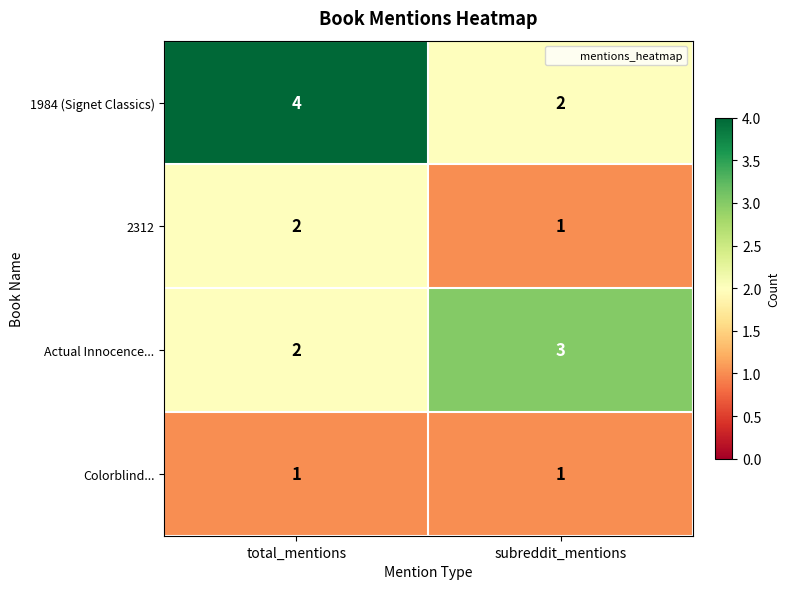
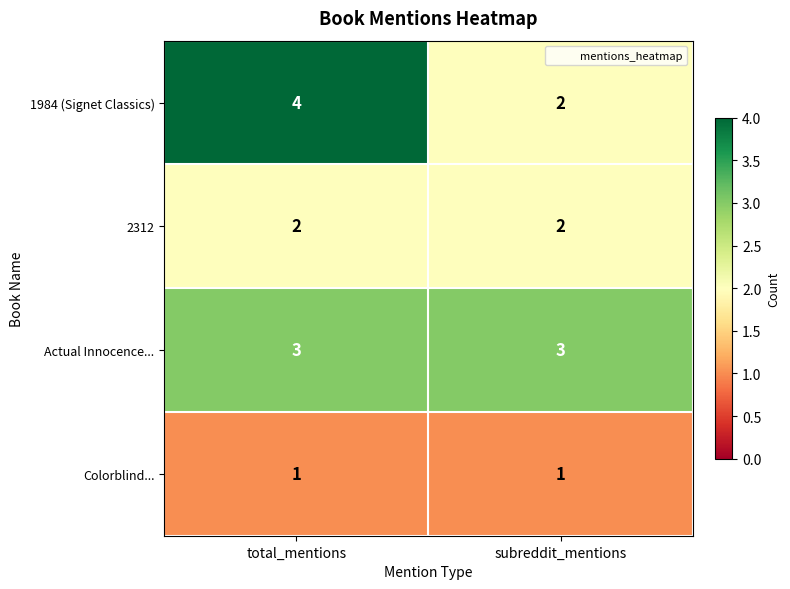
2312, subreddit_mentions: 1 -> 2
Actual Innocence..., total_mentions: 2 -> 3
